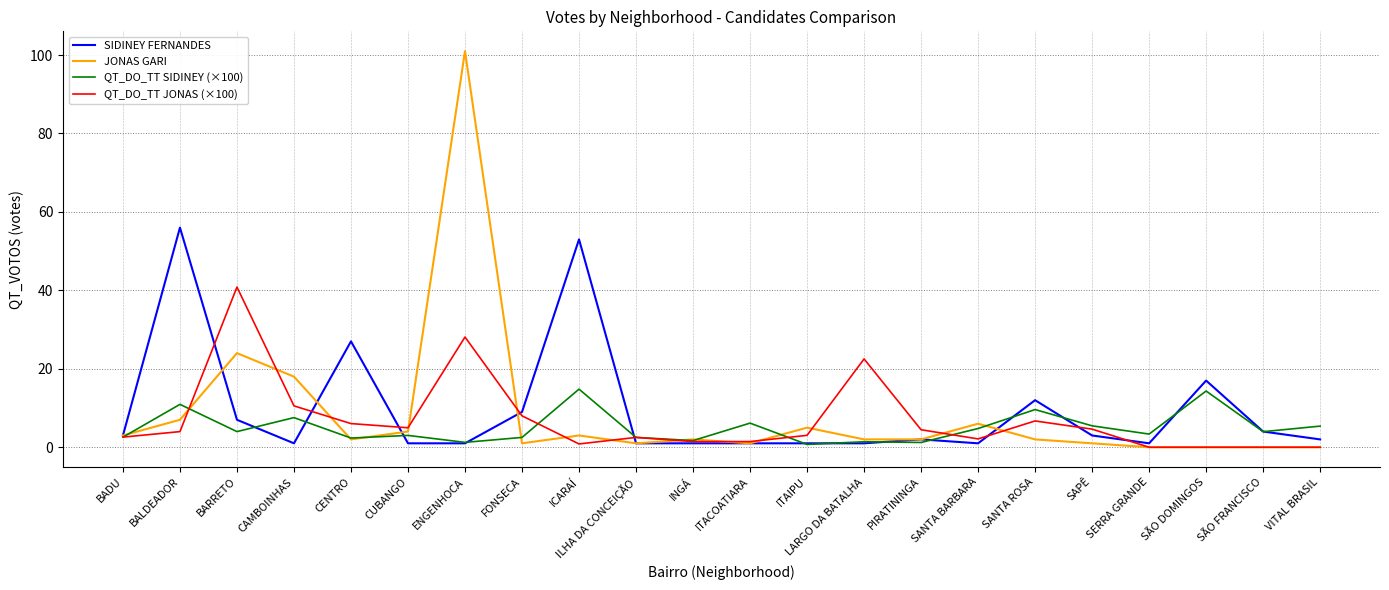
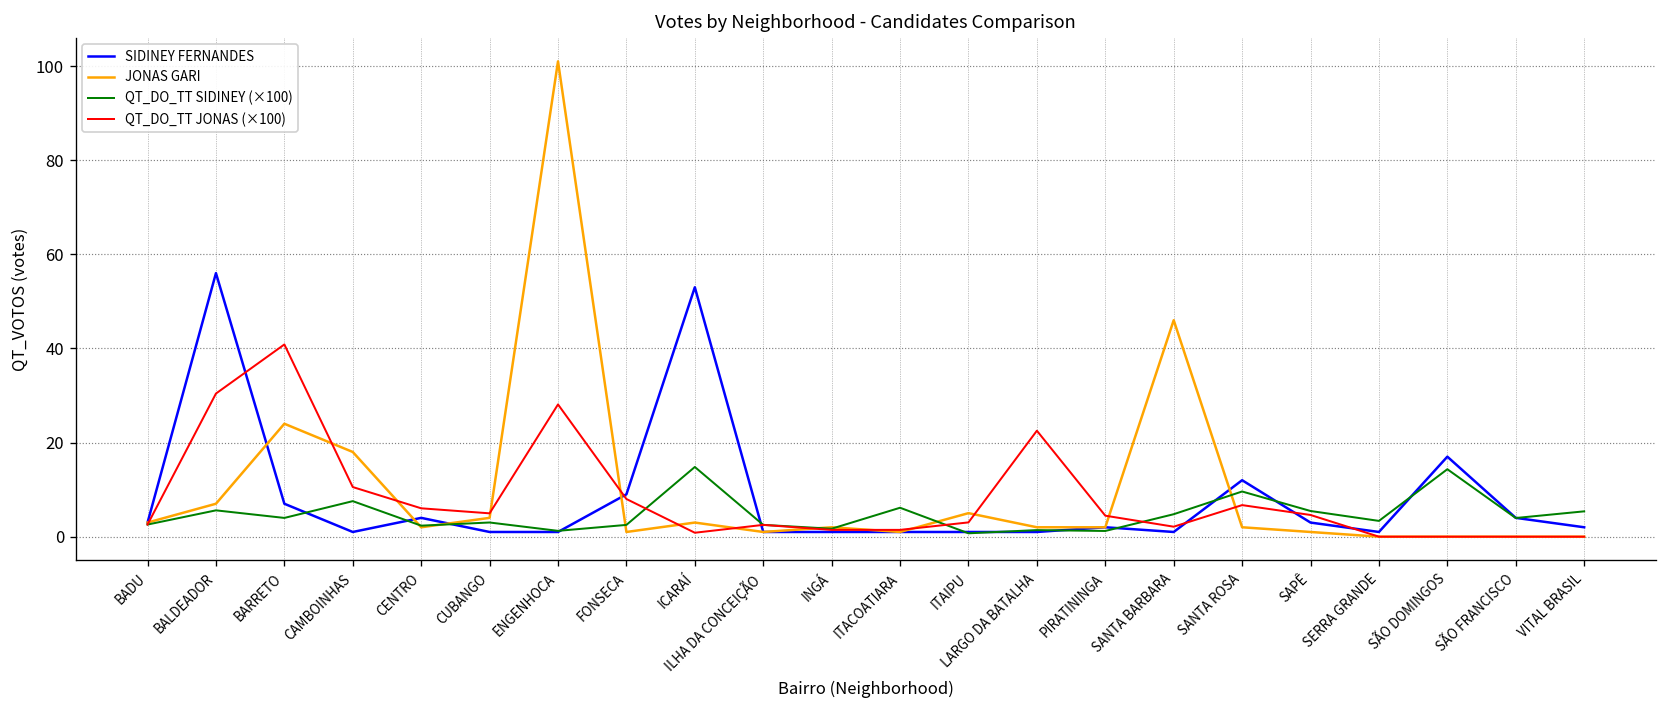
QT_DO_TT SIDINEY (×100), BALDEADOR: 11 -> 6
QT_DO_TT JONAS (×100), BALDEADOR: 4 -> 30
SIDINEY FERNANDES, CENTRO: 27 -> 4
JONAS GARI, SANTA BARBARA: 6 -> 46
